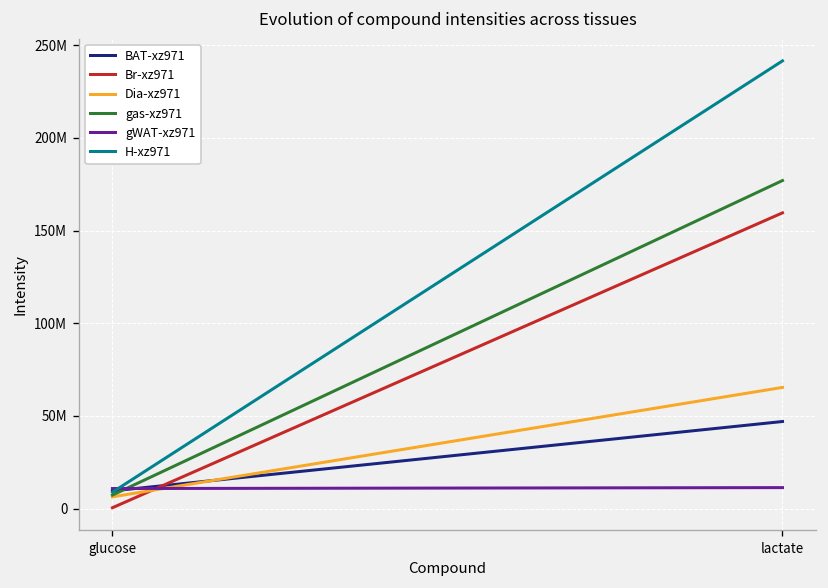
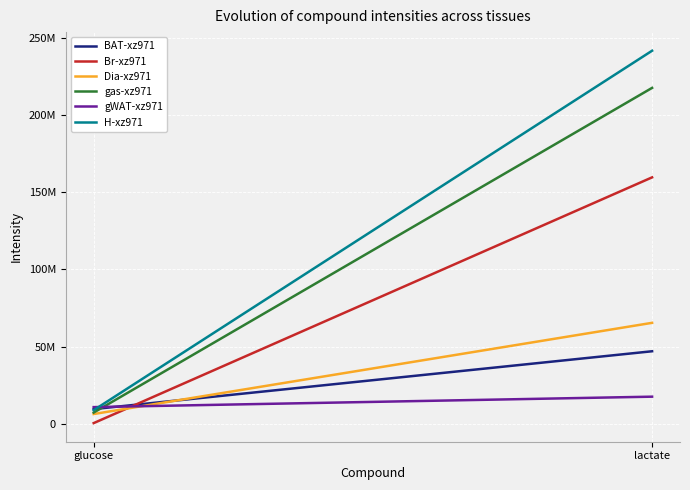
gas-xz971, lactate: 177000000 -> 217000000
gWAT-xz971, lactate: 11000000 -> 18000000
